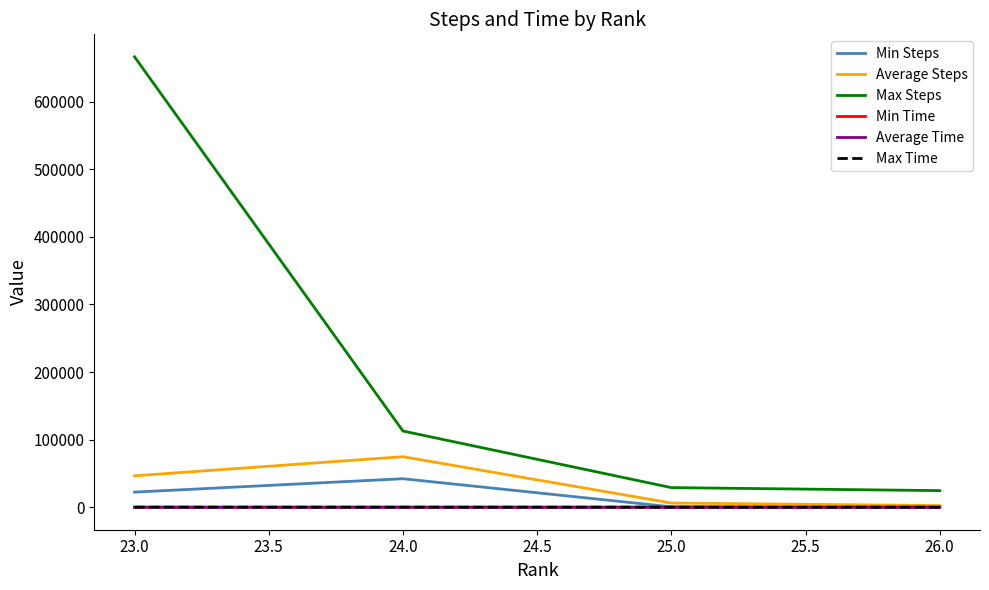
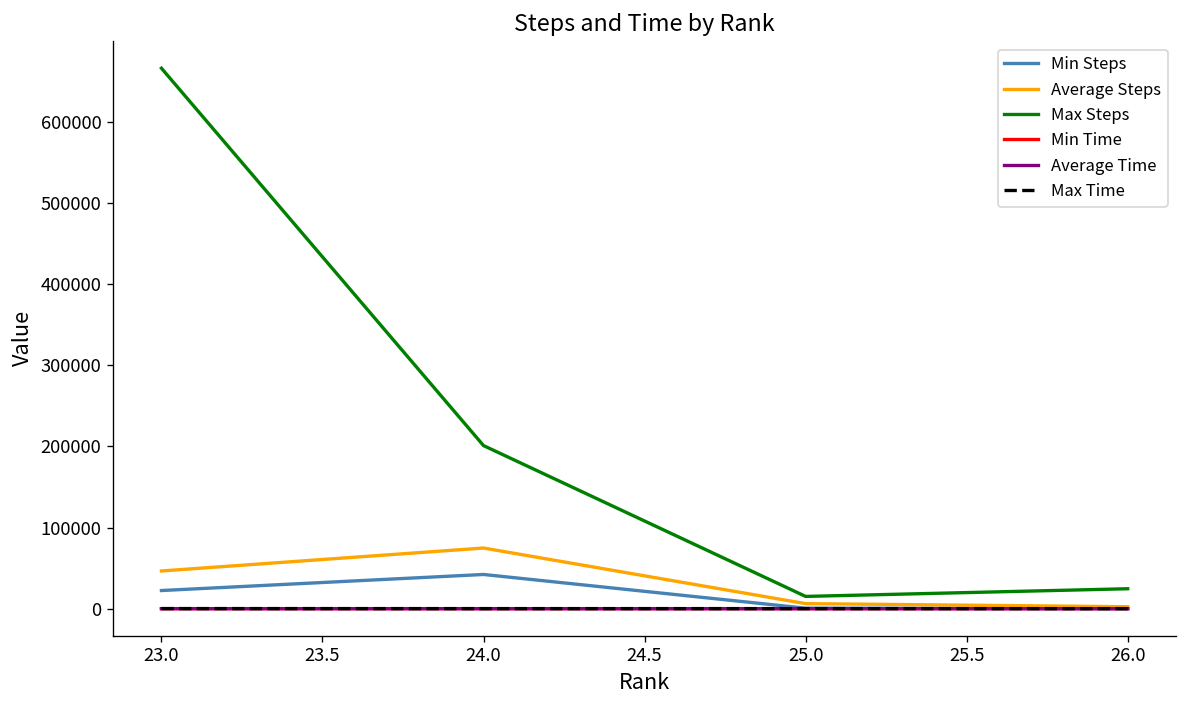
Max Steps, 24.0: 110000 -> 200000
Max Steps, 25.0: 30000 -> 20000
